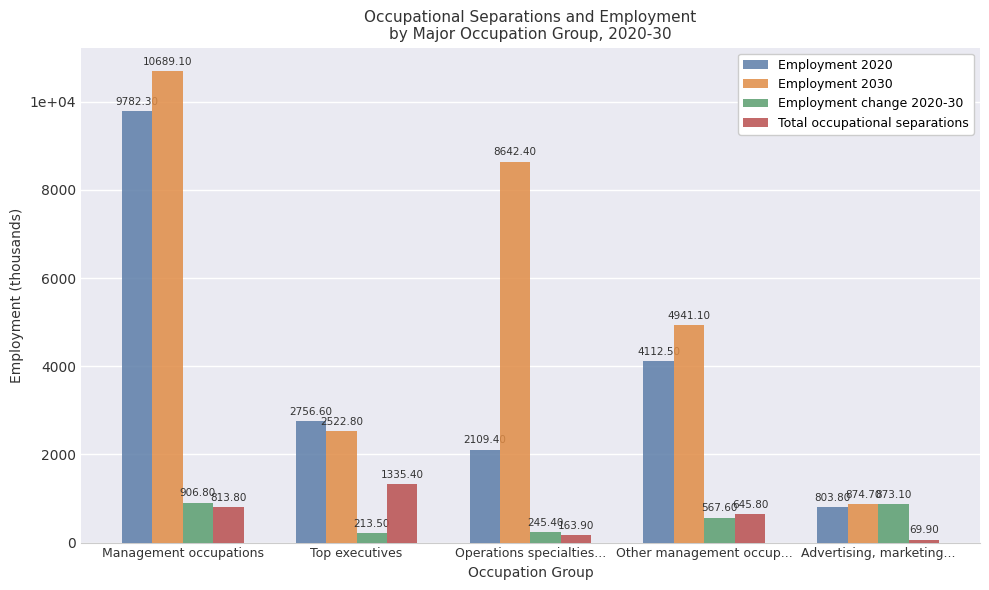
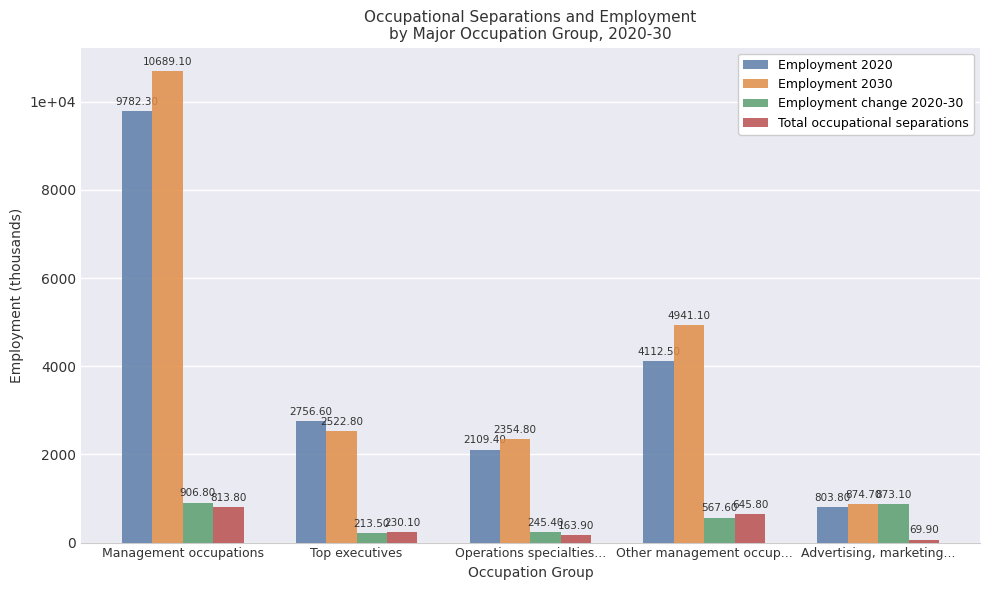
Total occupational separations, Top executives: 1335.40 -> 230.10
Employment 2030, Operations specialties...: 8642.40 -> 2354.80
